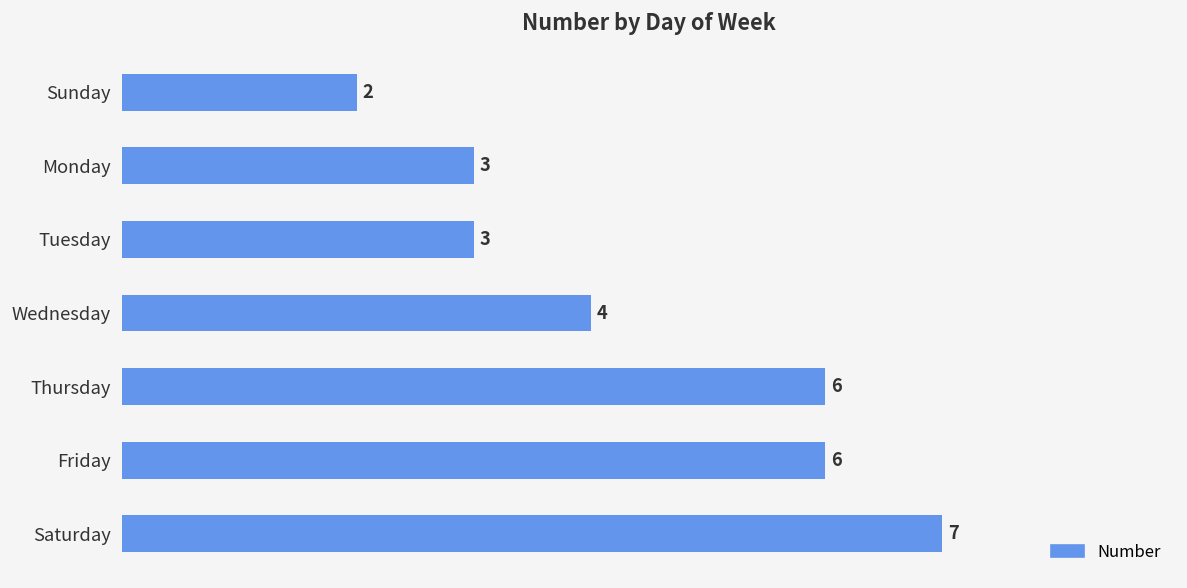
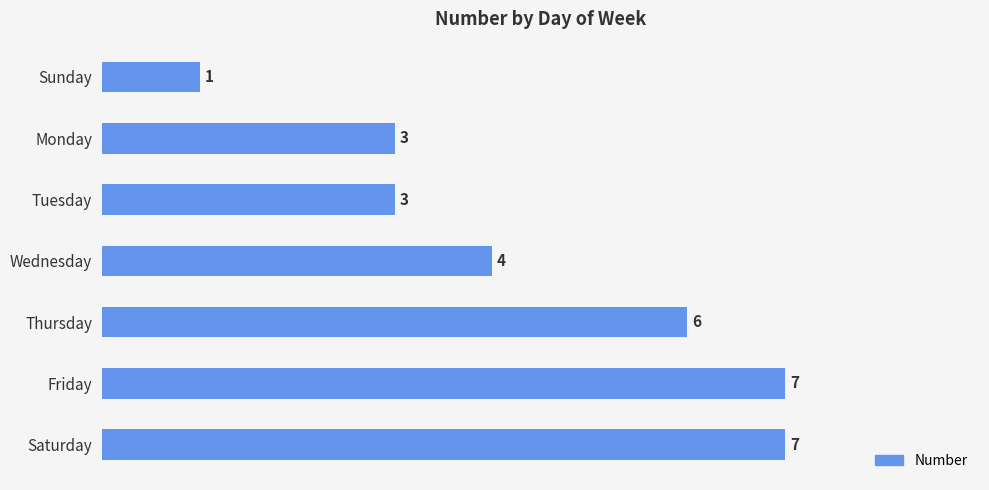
Sunday: 2 -> 1
Friday: 6 -> 7
